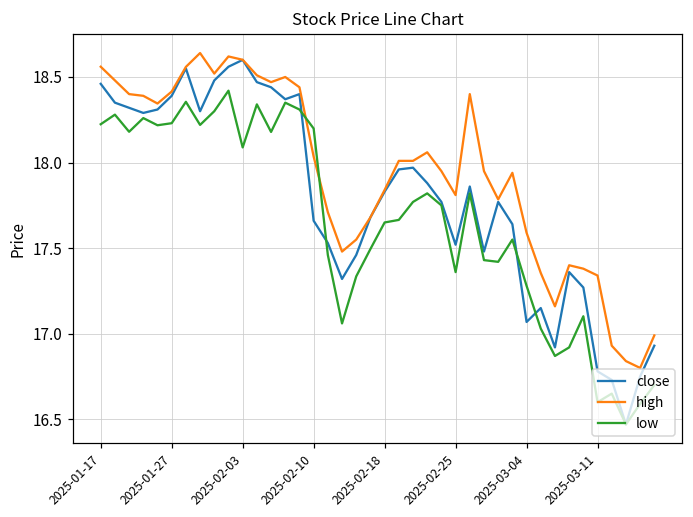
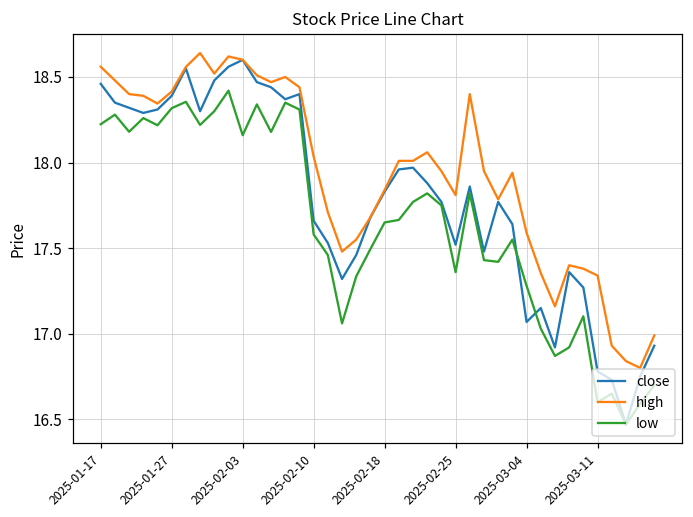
low, 2025-01-27: 18.23 -> 18.32
low, 2025-02-03: 18.09 -> 18.16
low, 2025-02-10: 18.20 -> 17.58
